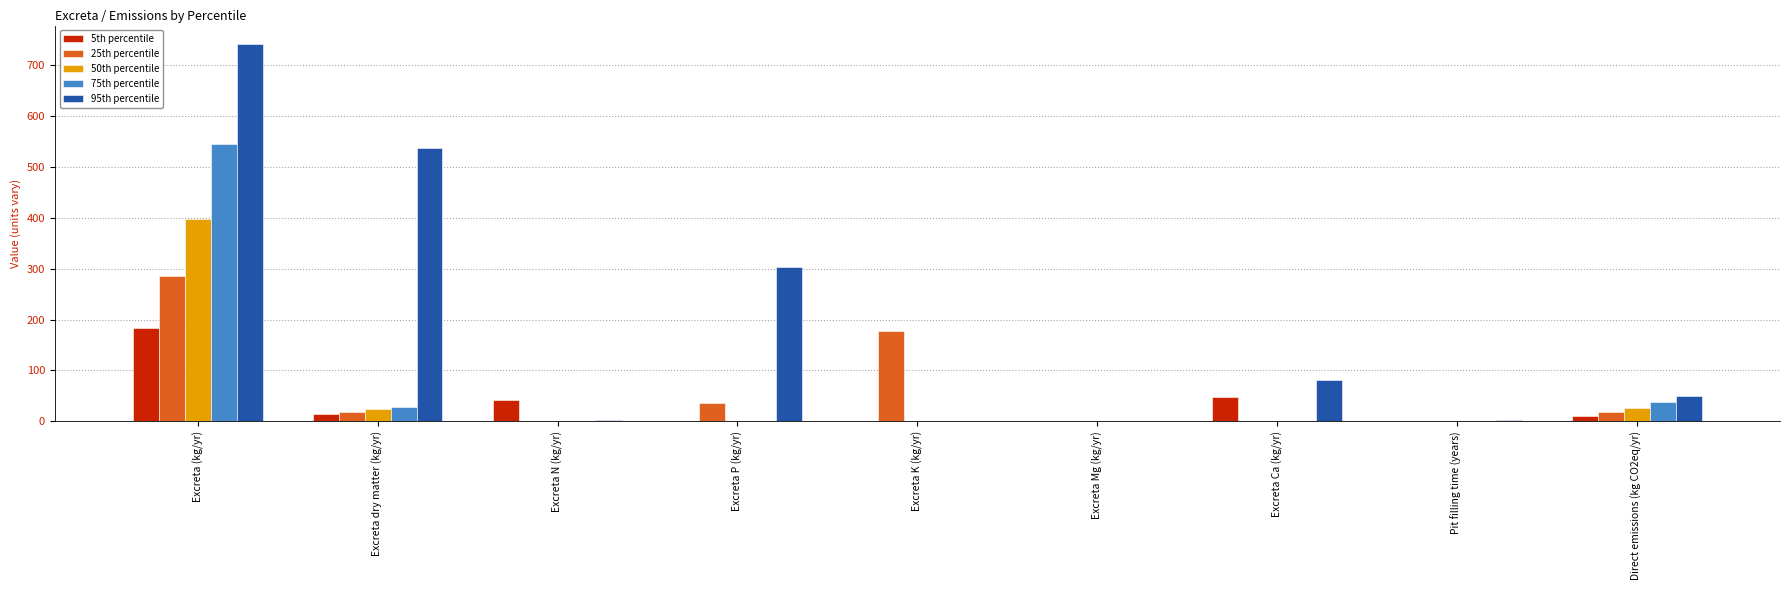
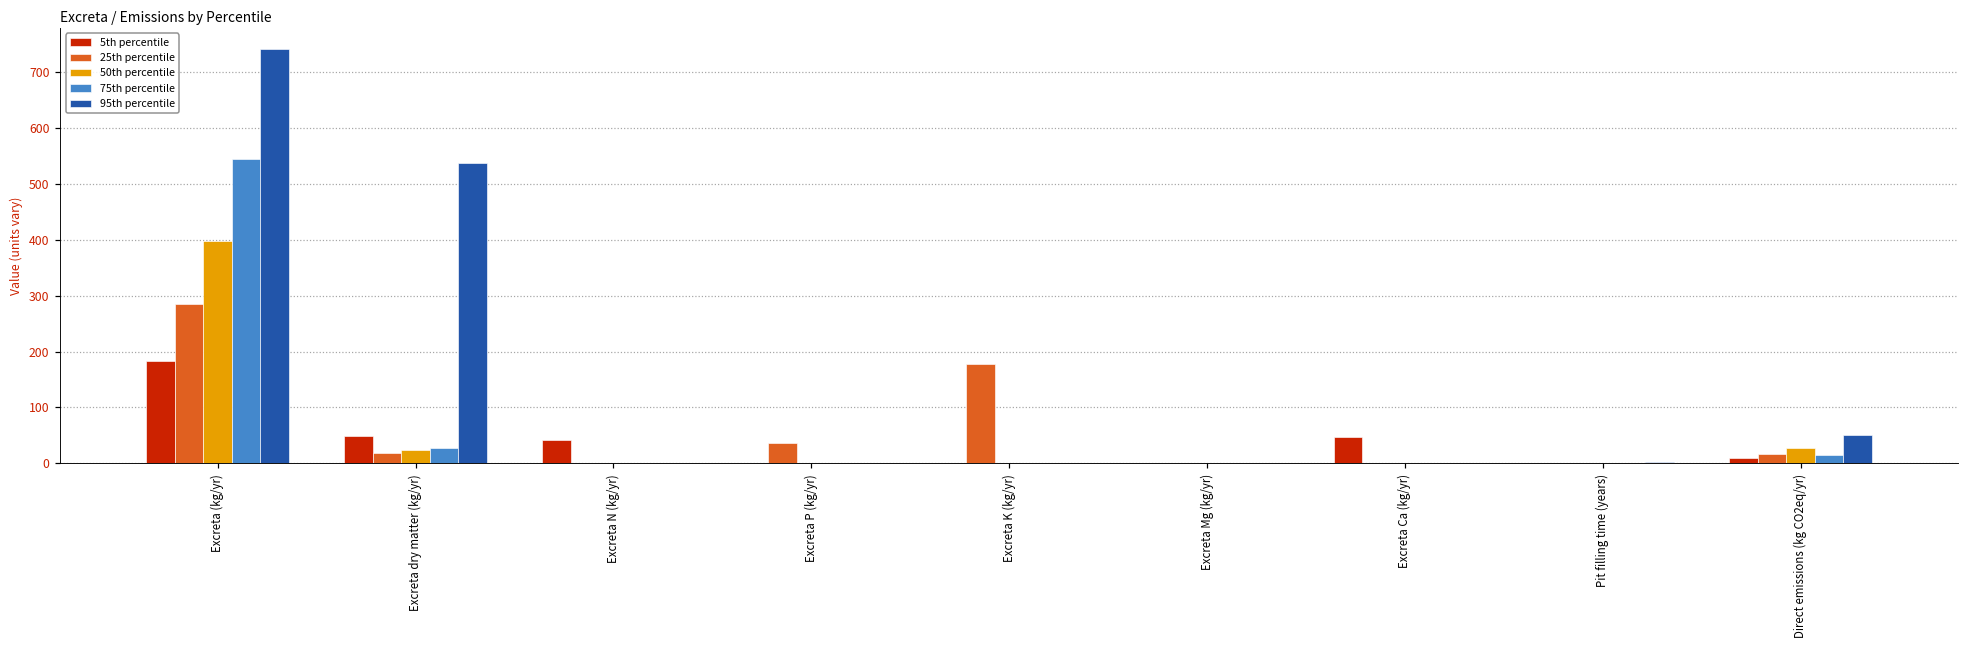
5th percentile, Excreta dry matter (kg/yr): 10 -> 50
95th percentile, Excreta P (kg/yr): 300 -> 0
95th percentile, Excreta Ca (kg/yr): 80 -> 0
75th percentile, Direct emissions (kg CO2eq/yr): 40 -> 10
